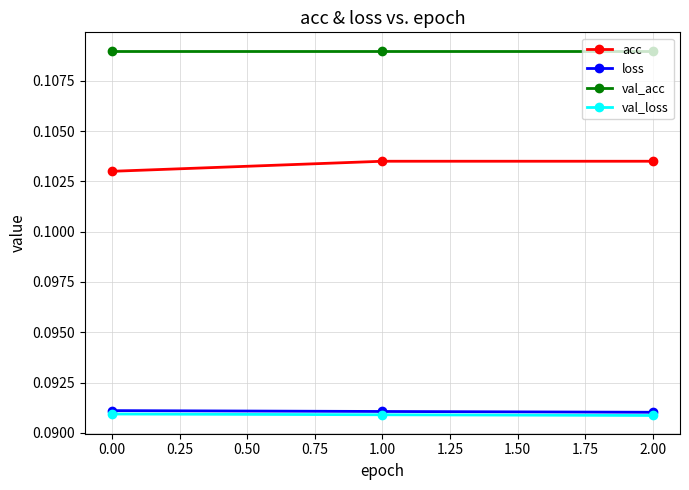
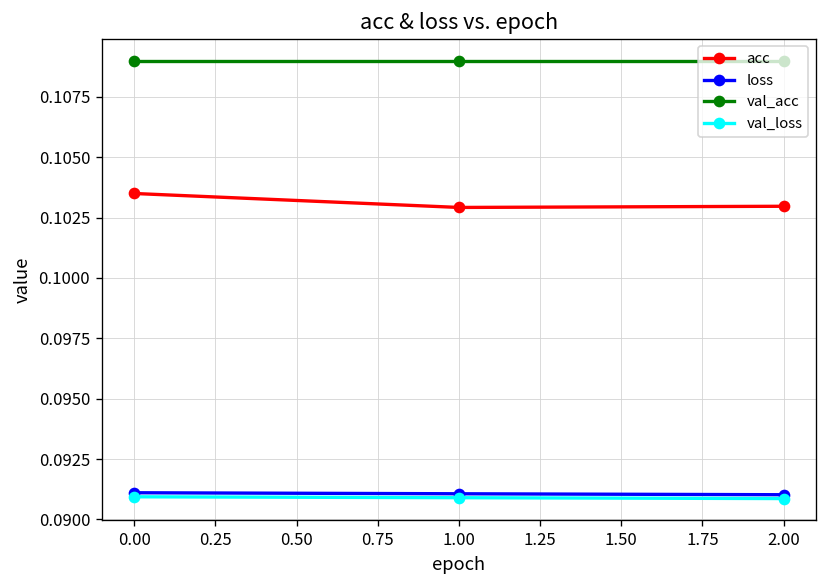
acc, 0.00: 0.1030 -> 0.1035
acc, 1.00: 0.1035 -> 0.1029
acc, 2.00: 0.1035 -> 0.1030
